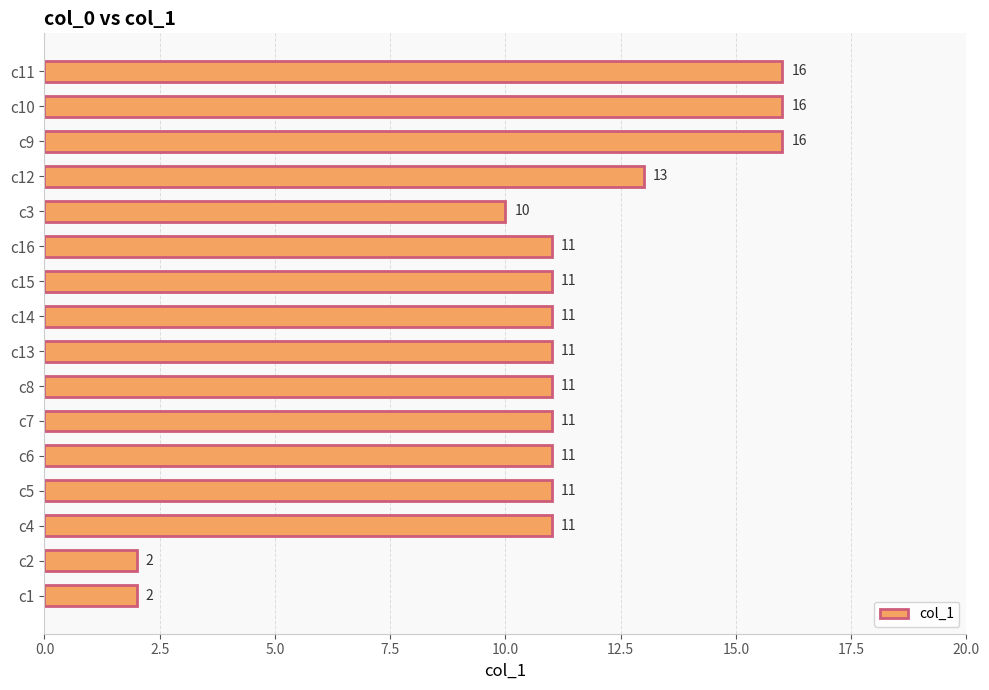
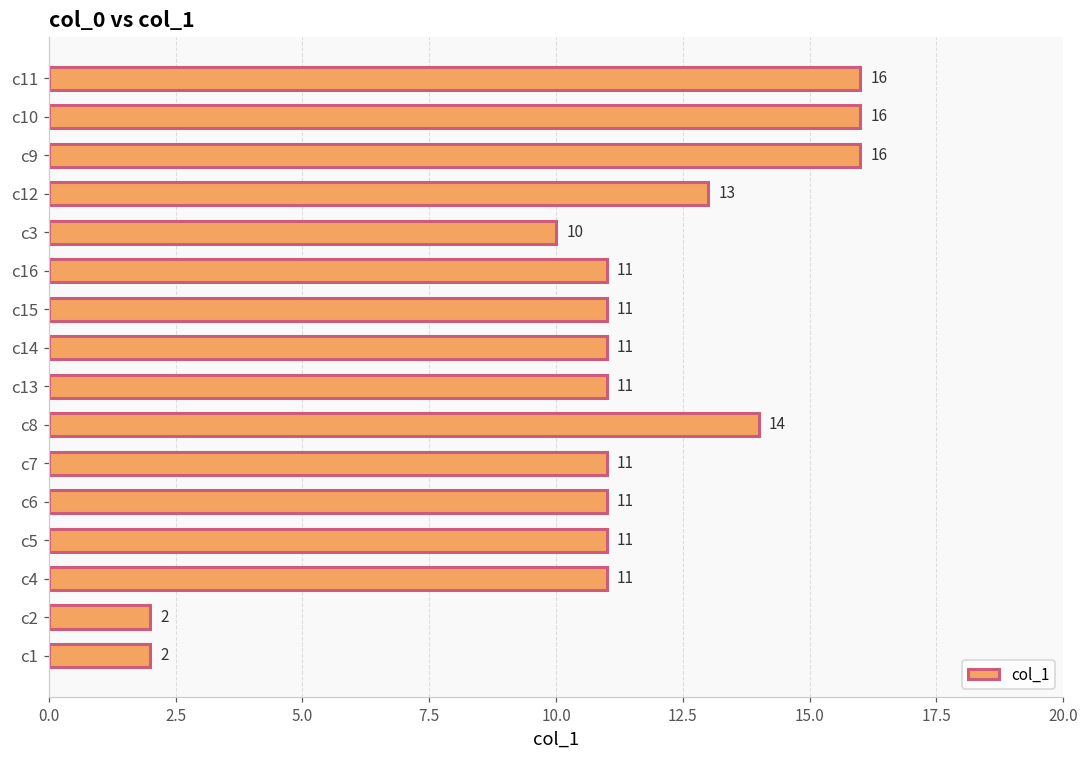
c8: 11 -> 14
